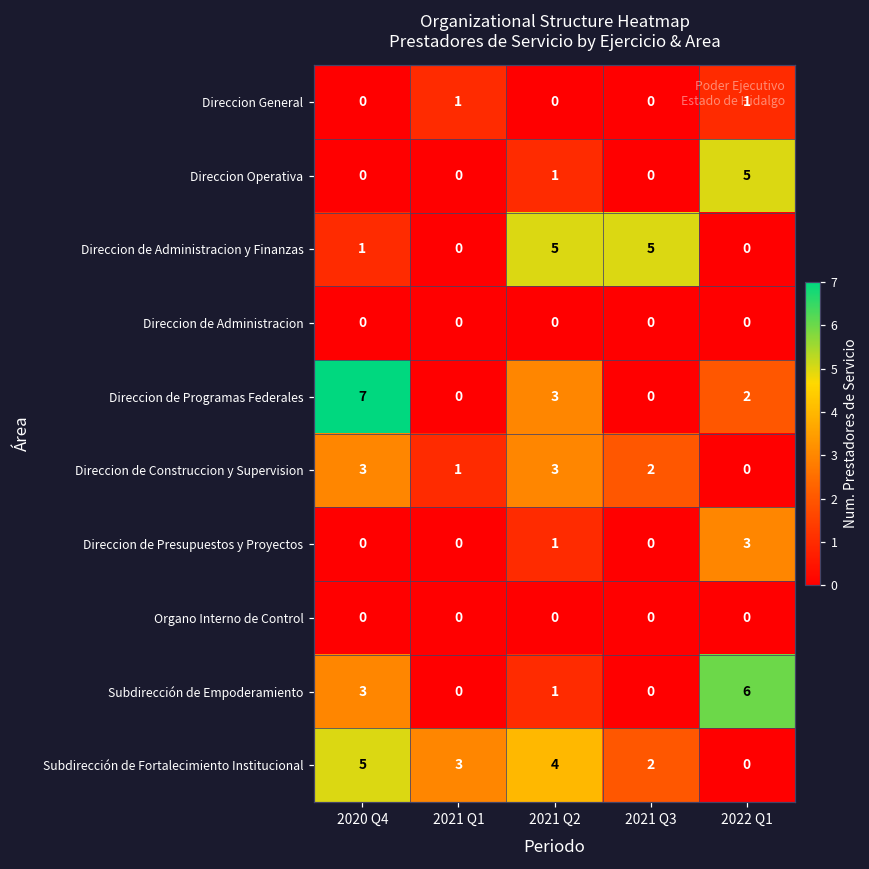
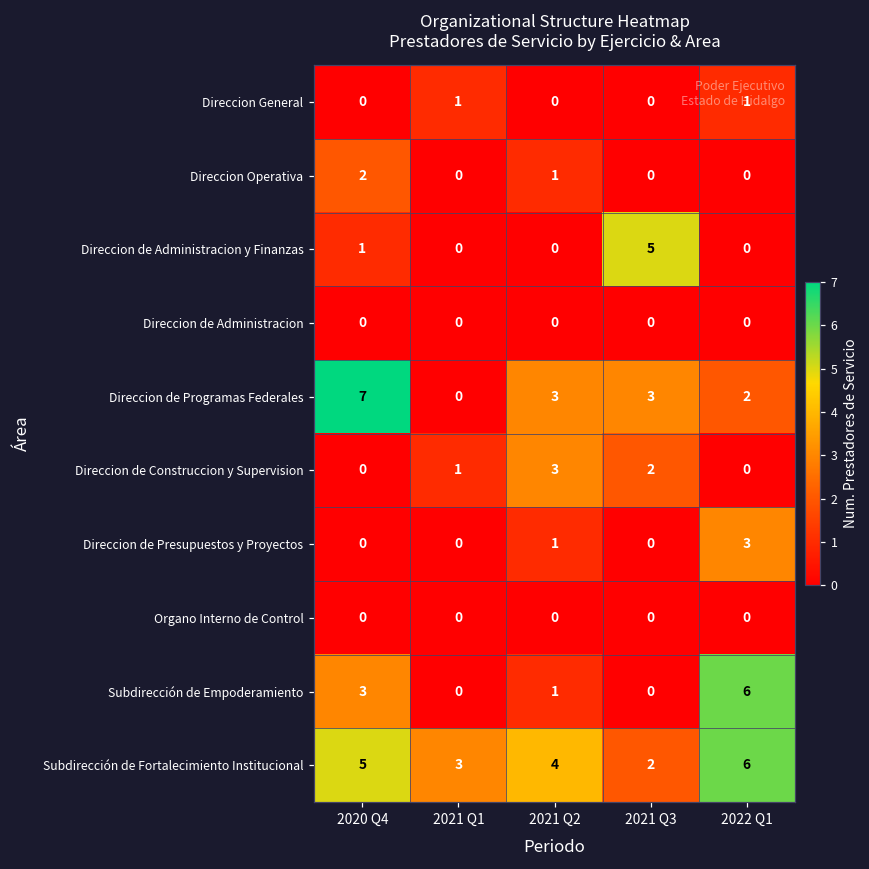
Direccion Operativa, 2020 Q4: 0 -> 2
Direccion Operativa, 2022 Q1: 5 -> 0
Direccion de Administracion y Finanzas, 2021 Q2: 5 -> 0
Direccion de Programas Federales, 2021 Q3: 0 -> 3
Direccion de Construccion y Supervision, 2020 Q4: 3 -> 0
Subdirección de Fortalecimiento Institucional, 2022 Q1: 0 -> 6
